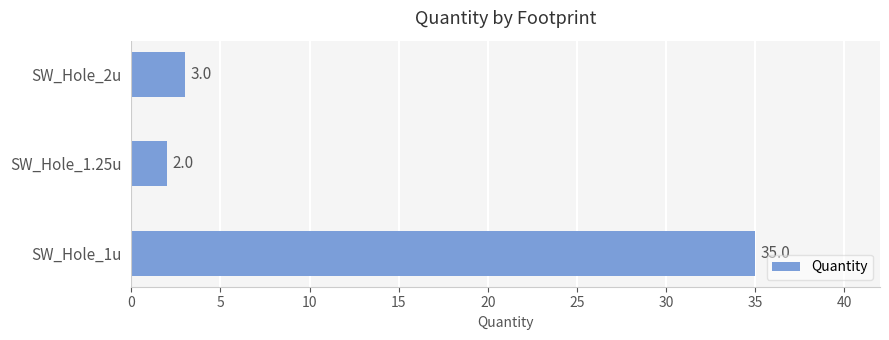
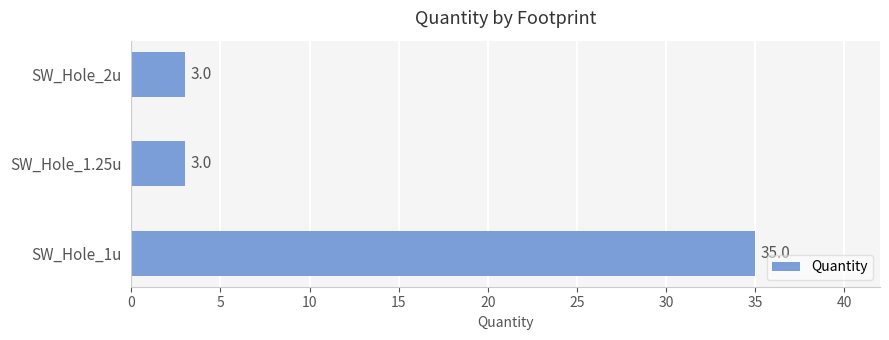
SW_Hole_1.25u: 2.0 -> 3.0
